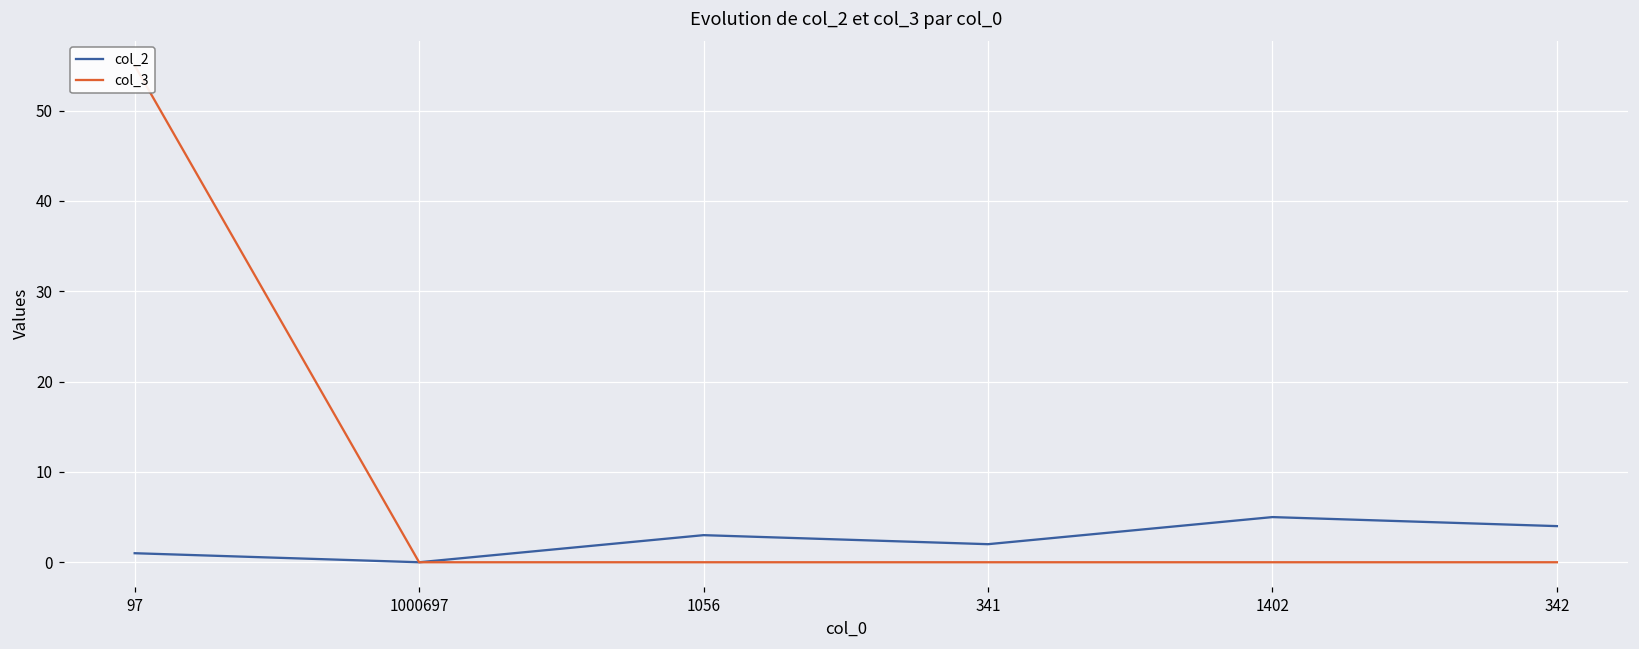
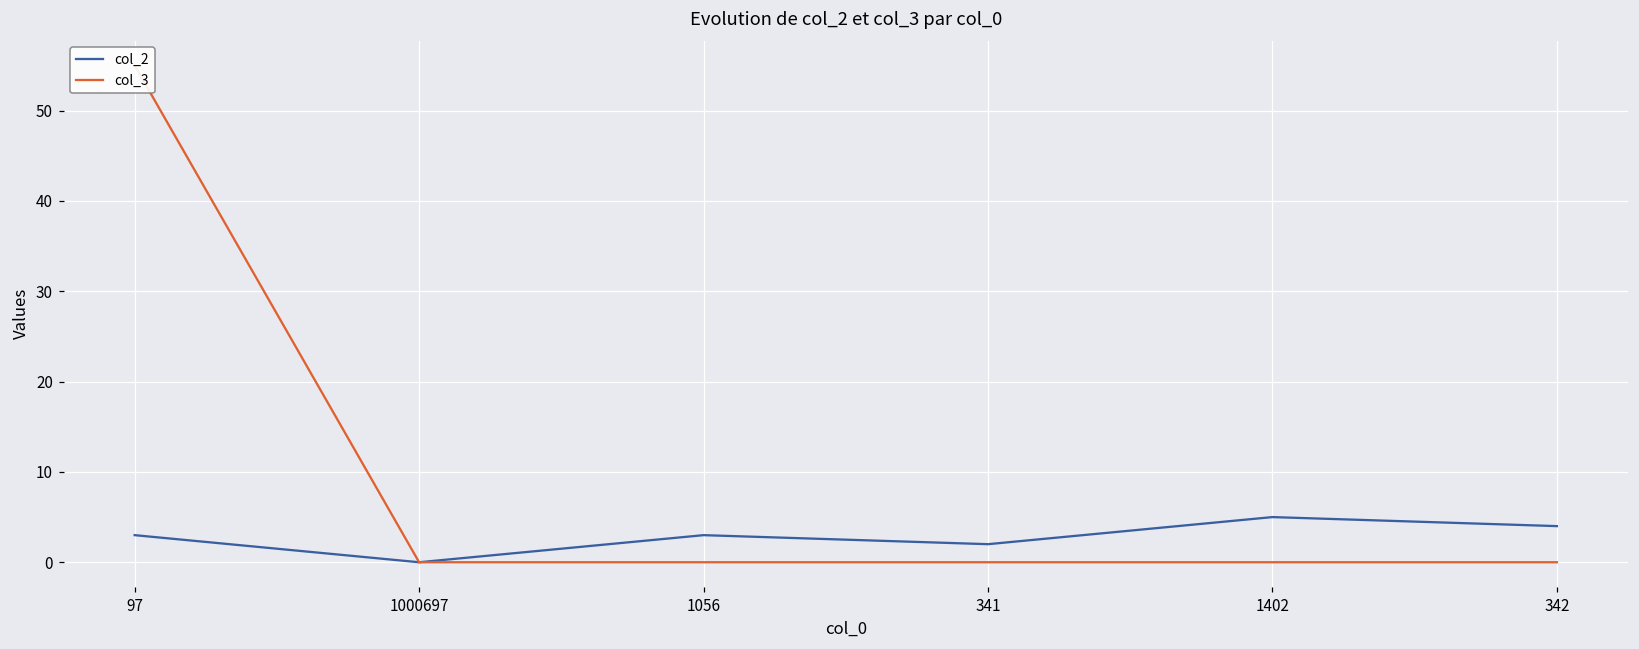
col_2, 97: 1 -> 3
